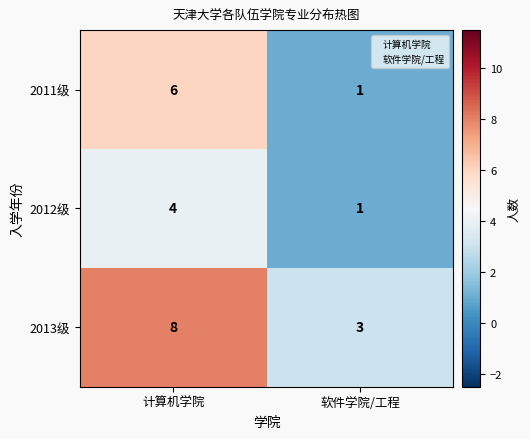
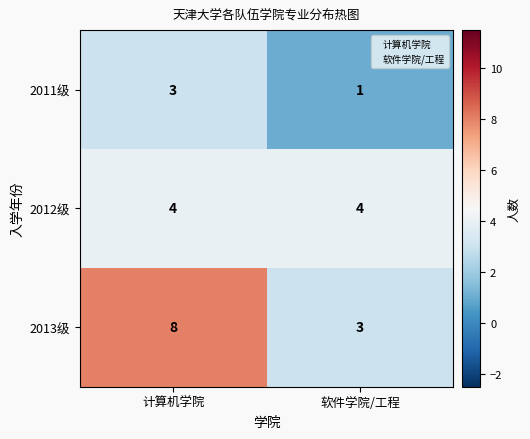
2011级, 计算机学院: 6 -> 3
2012级, 软件学院/工程: 1 -> 4
